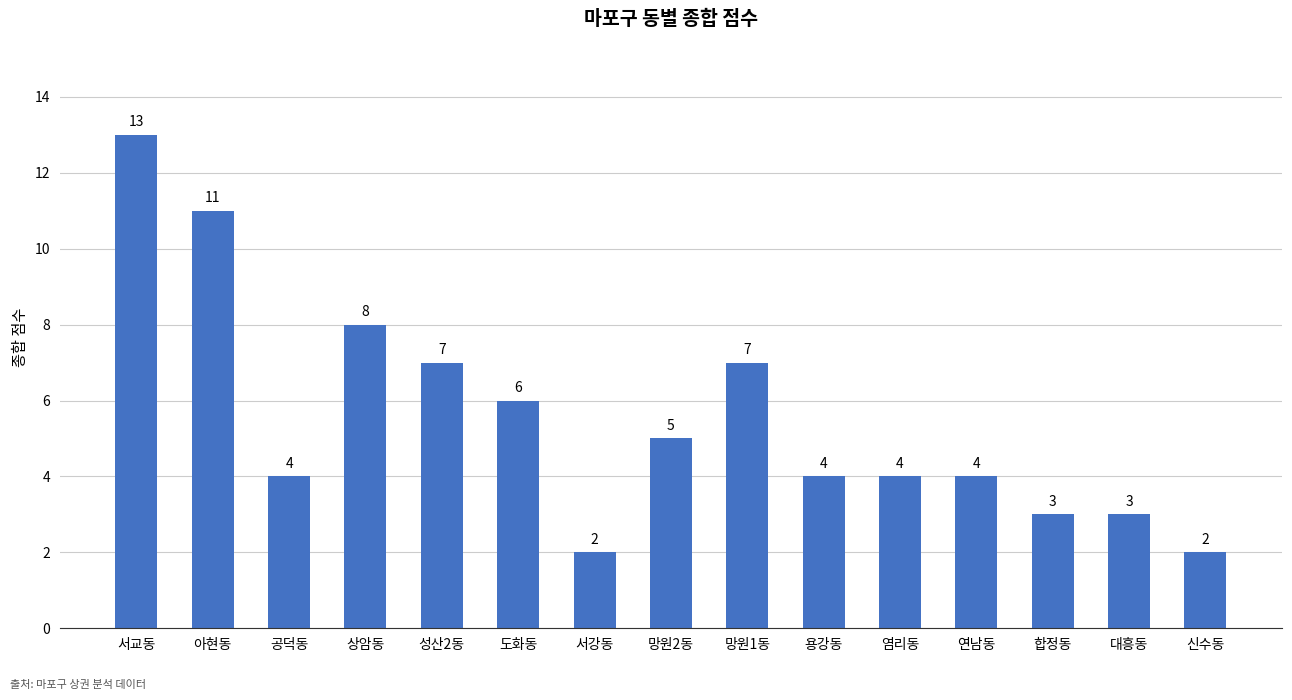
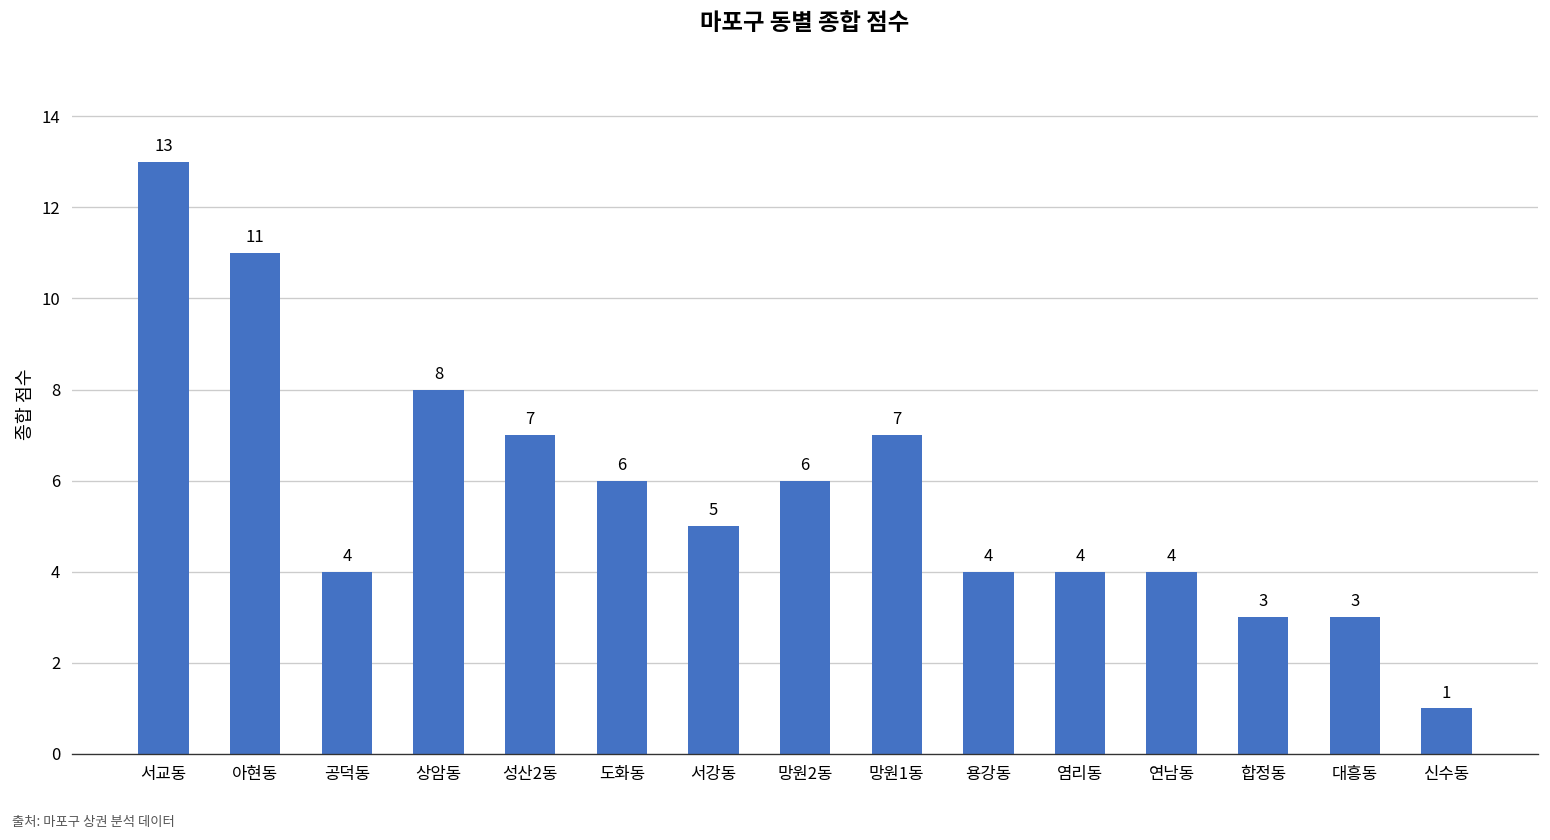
서강동: 2 -> 5
망원2동: 5 -> 6
신수동: 2 -> 1
